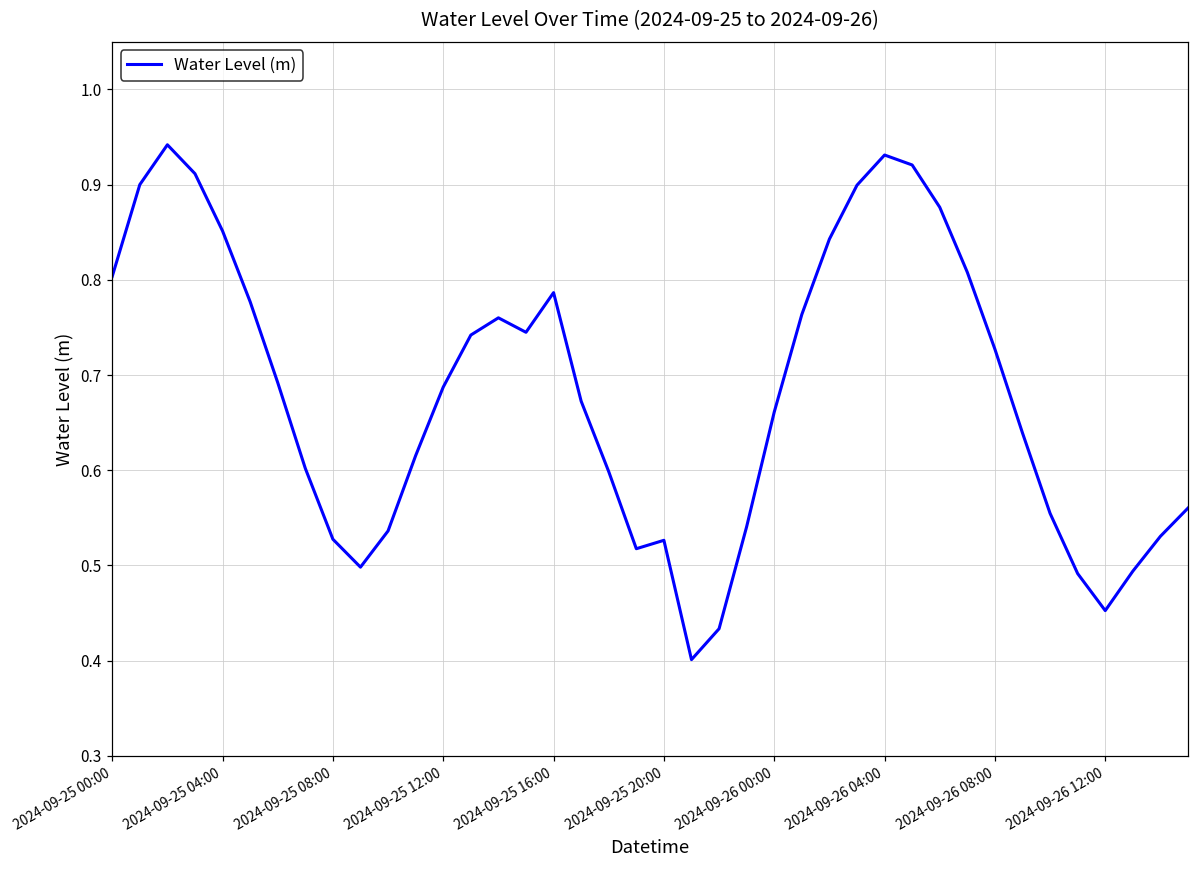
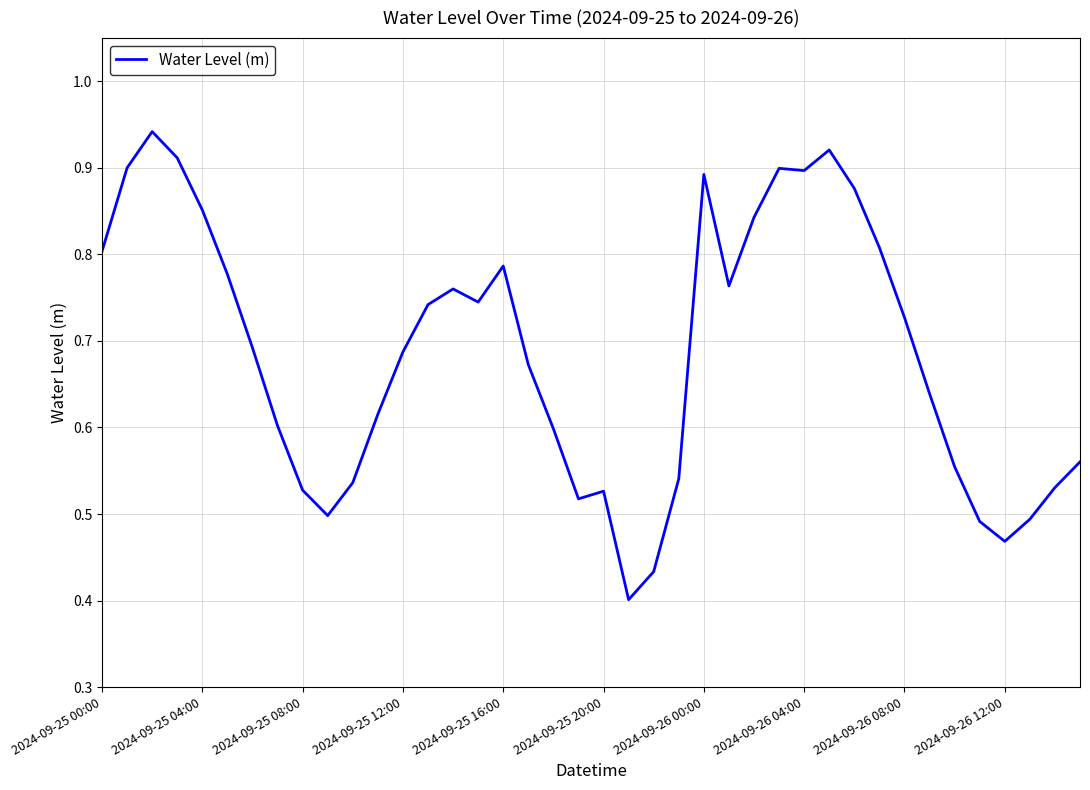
2024-09-26 00:00: 0.66 -> 0.89
2024-09-26 04:00: 0.93 -> 0.90
2024-09-26 12:00: 0.45 -> 0.47
